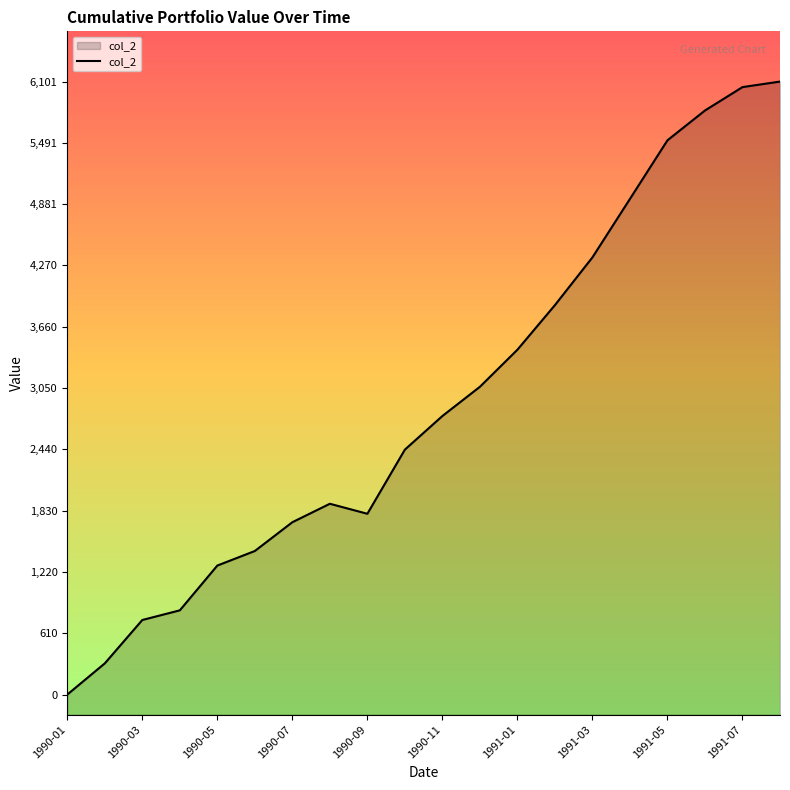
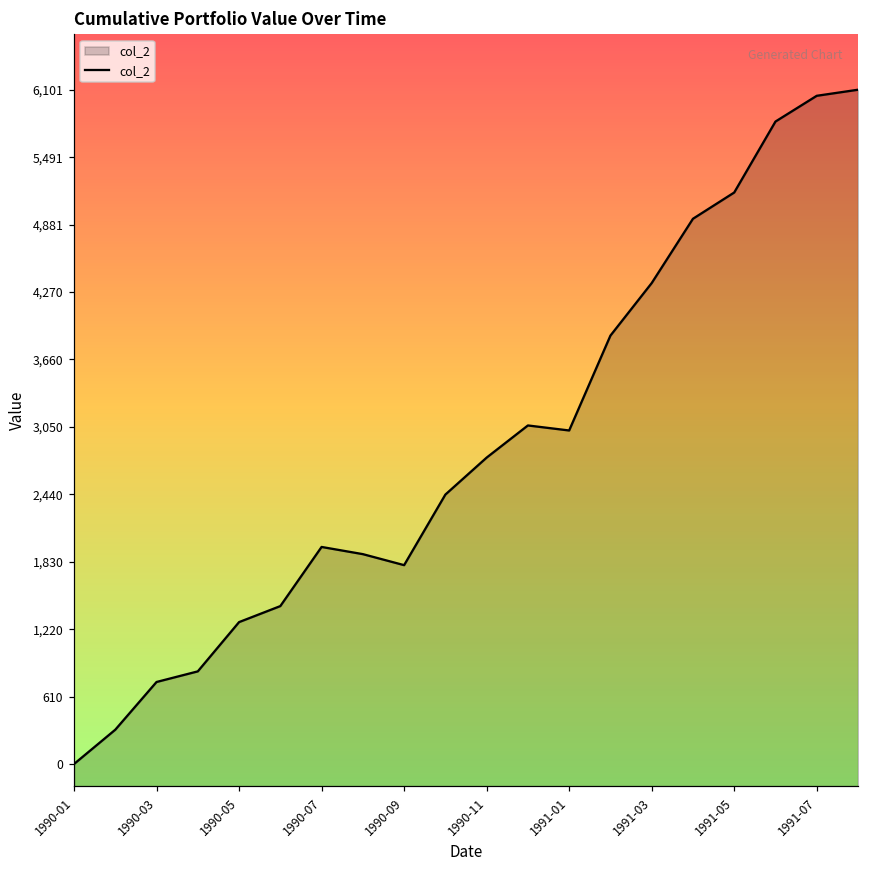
1990-07: 1,720 -> 1,960
1991-01: 3,430 -> 3,020
1991-05: 5,520 -> 5,170
